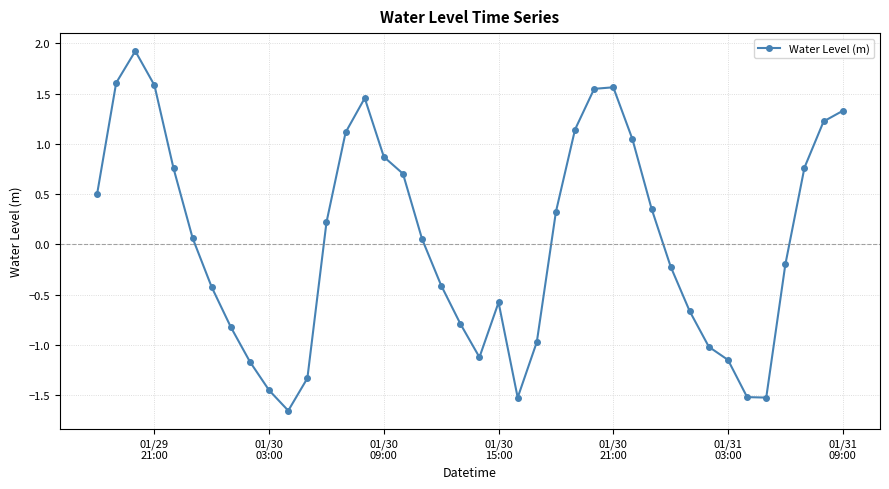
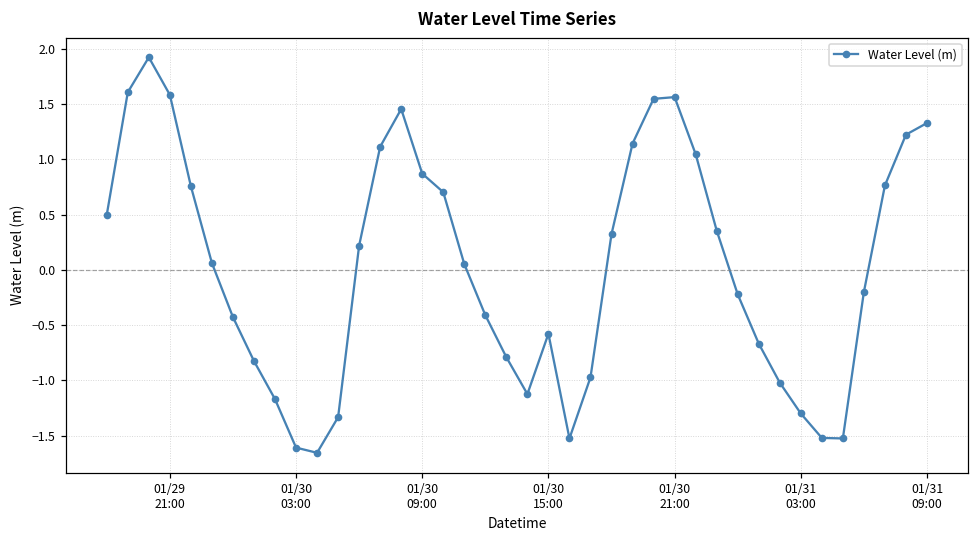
01/30 03:00: -1.45 -> -1.61
01/31 03:00: -1.15 -> -1.30
